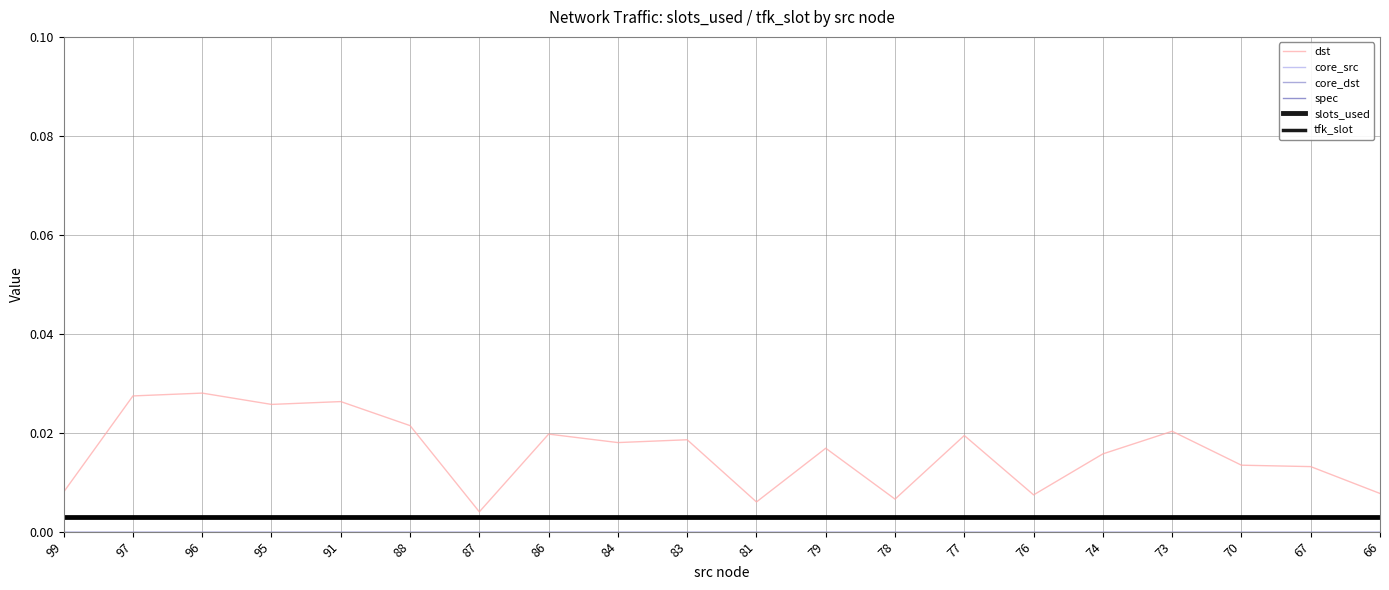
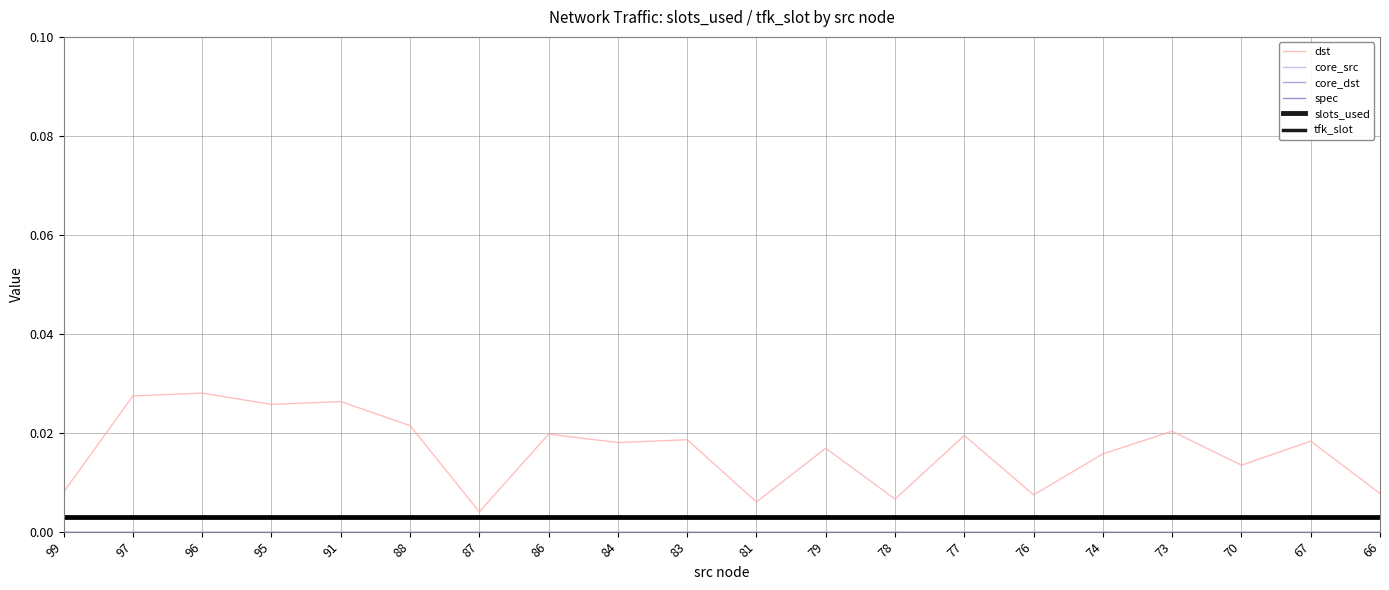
dst, 67: 0.013 -> 0.018
